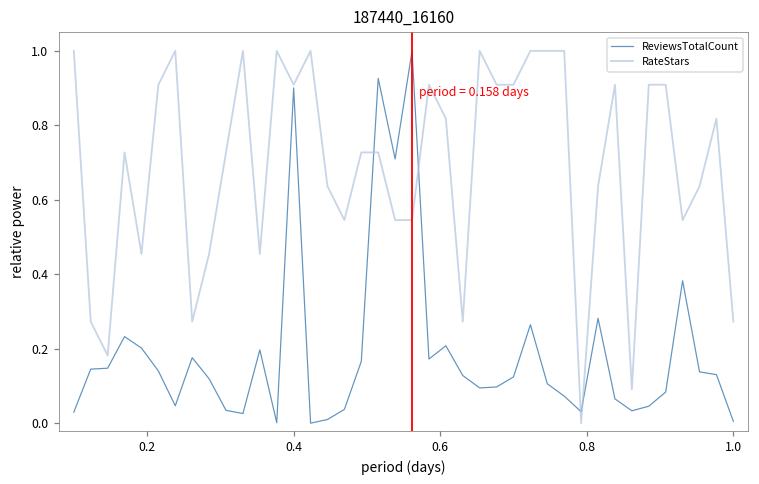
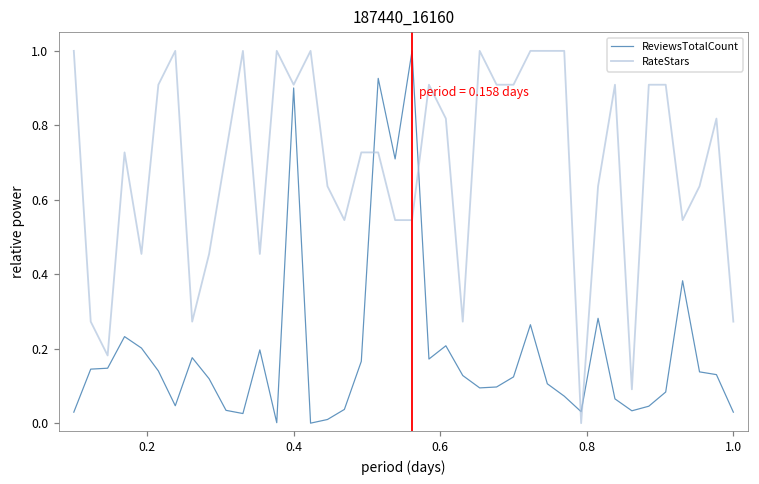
ReviewsTotalCount, 1.0: 0.00 -> 0.03
